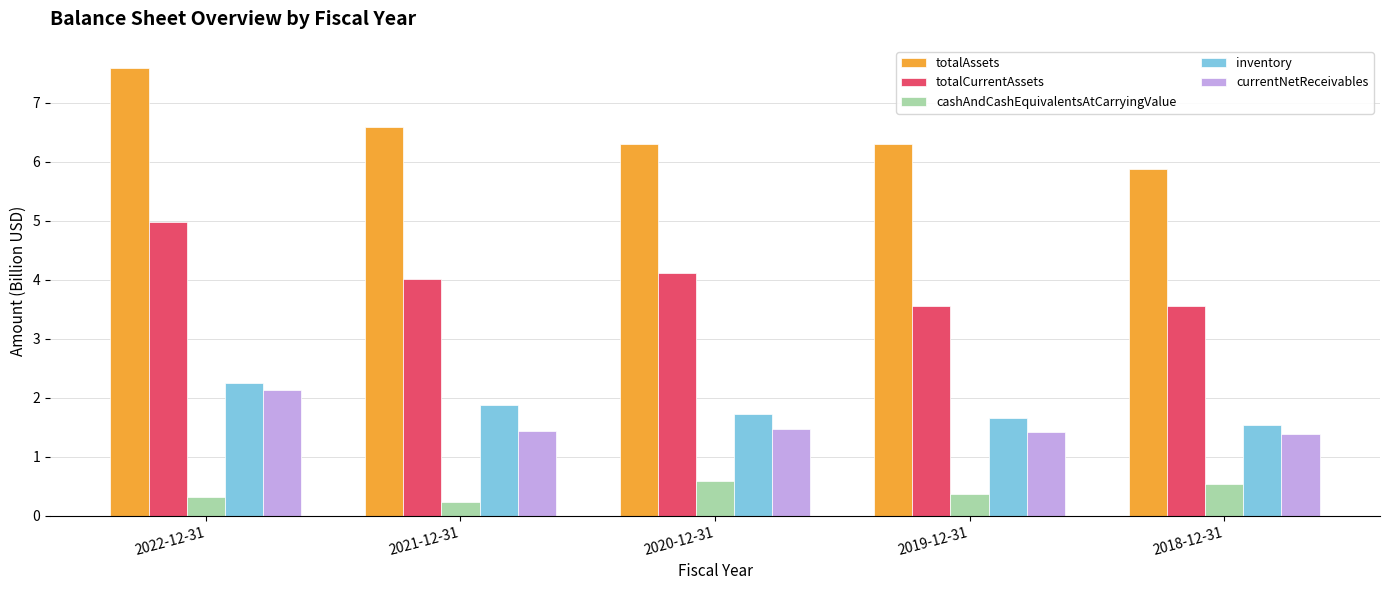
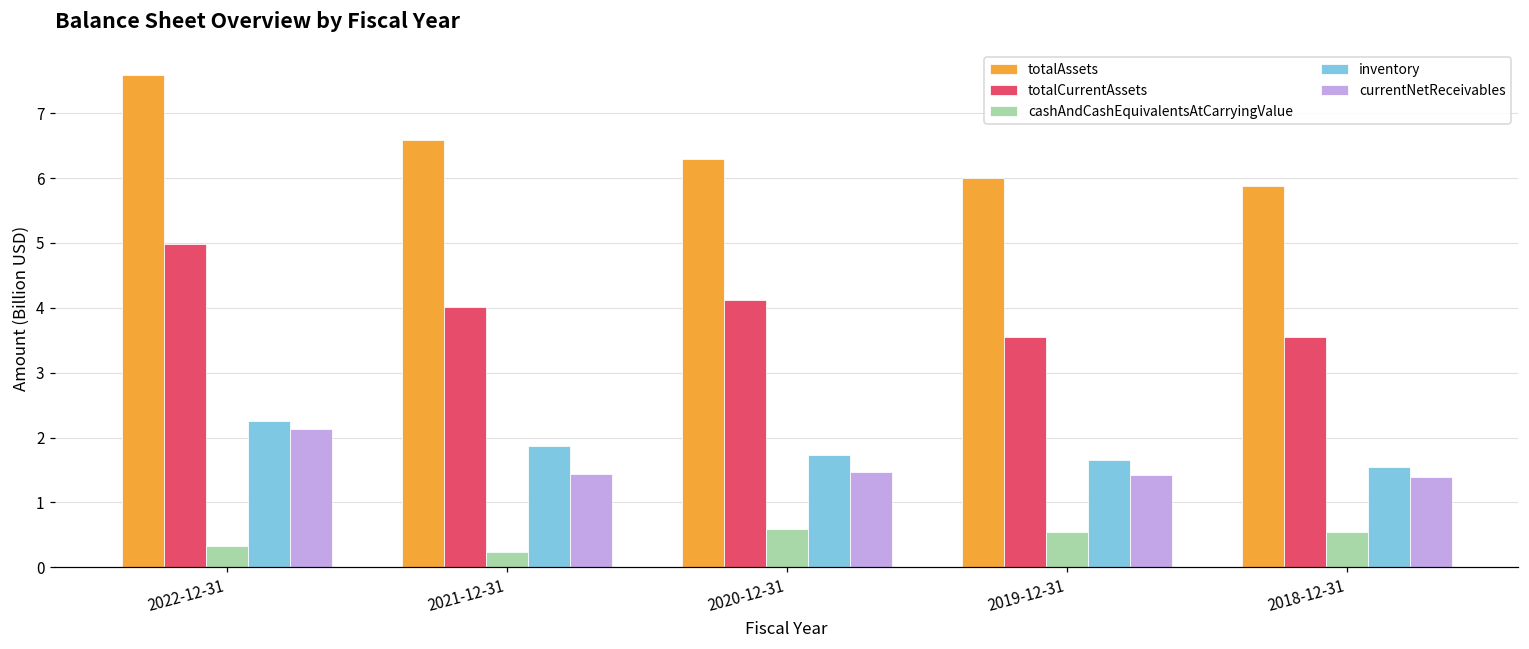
totalAssets, 2019-12-31: 6.3 -> 6.0
cashAndCashEquivalentsAtCarryingValue, 2019-12-31: 0.4 -> 0.5
